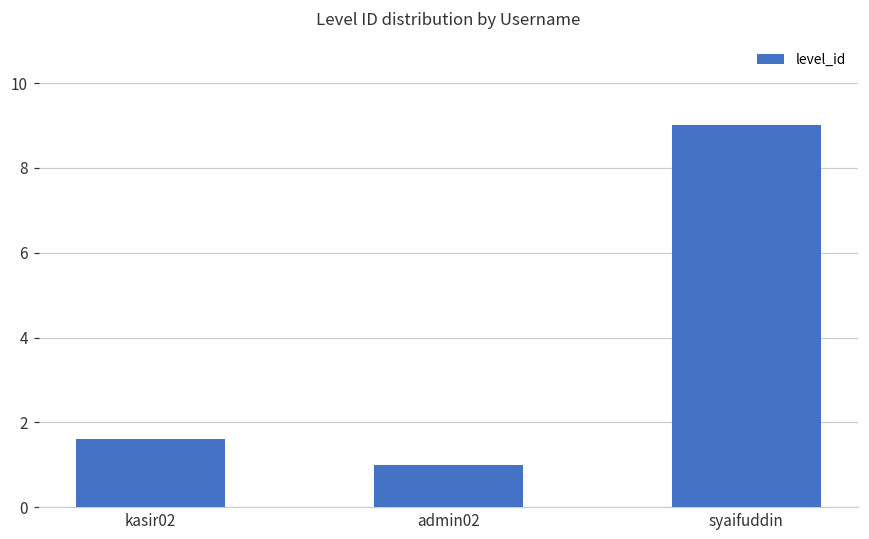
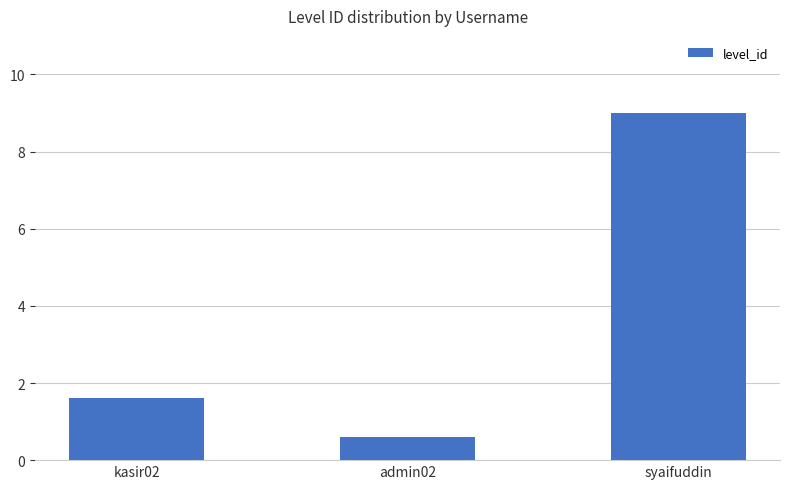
admin02: 1.0 -> 0.6
